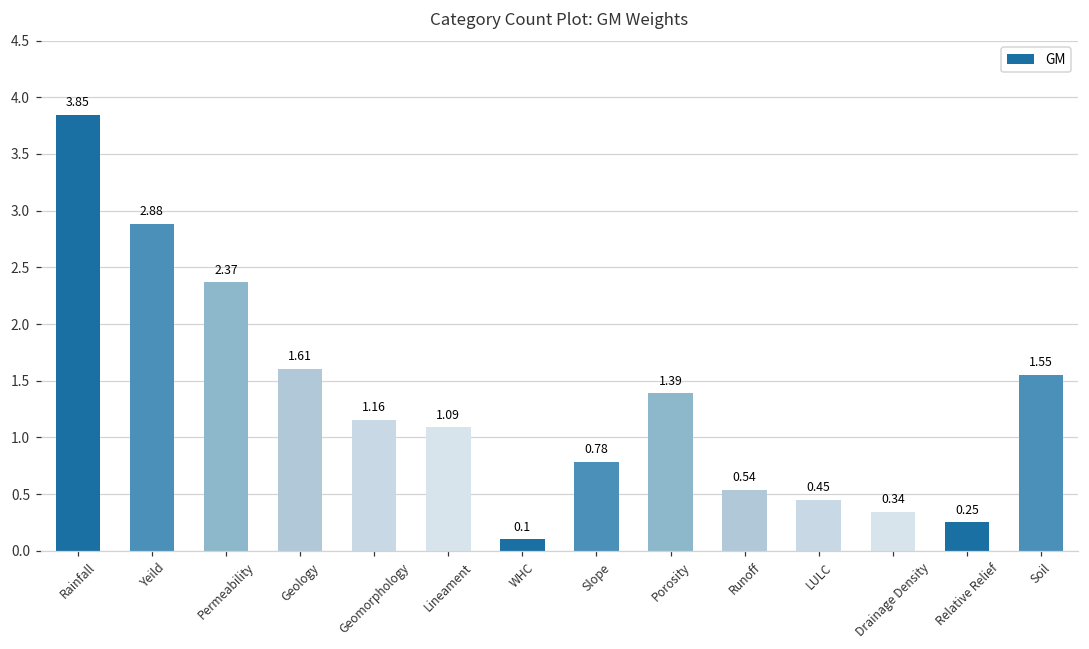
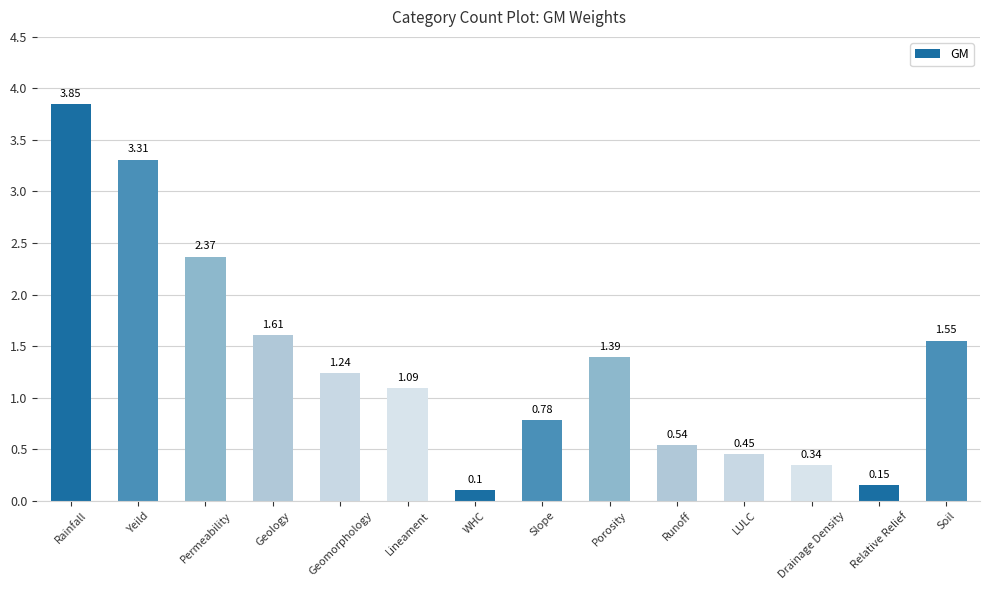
Yeild: 2.88 -> 3.31
Geomorphology: 1.16 -> 1.24
Relative Relief: 0.25 -> 0.15
